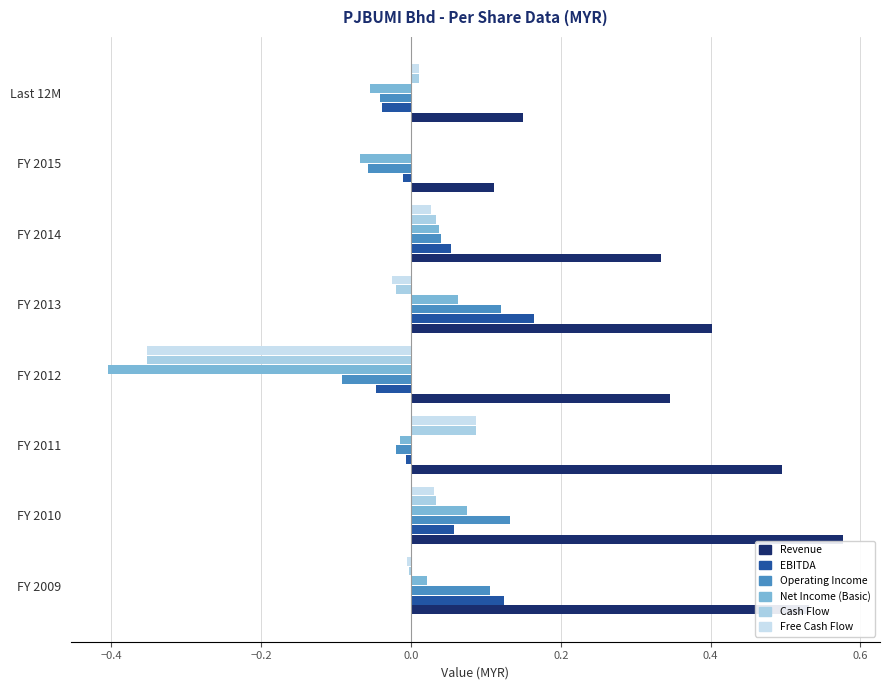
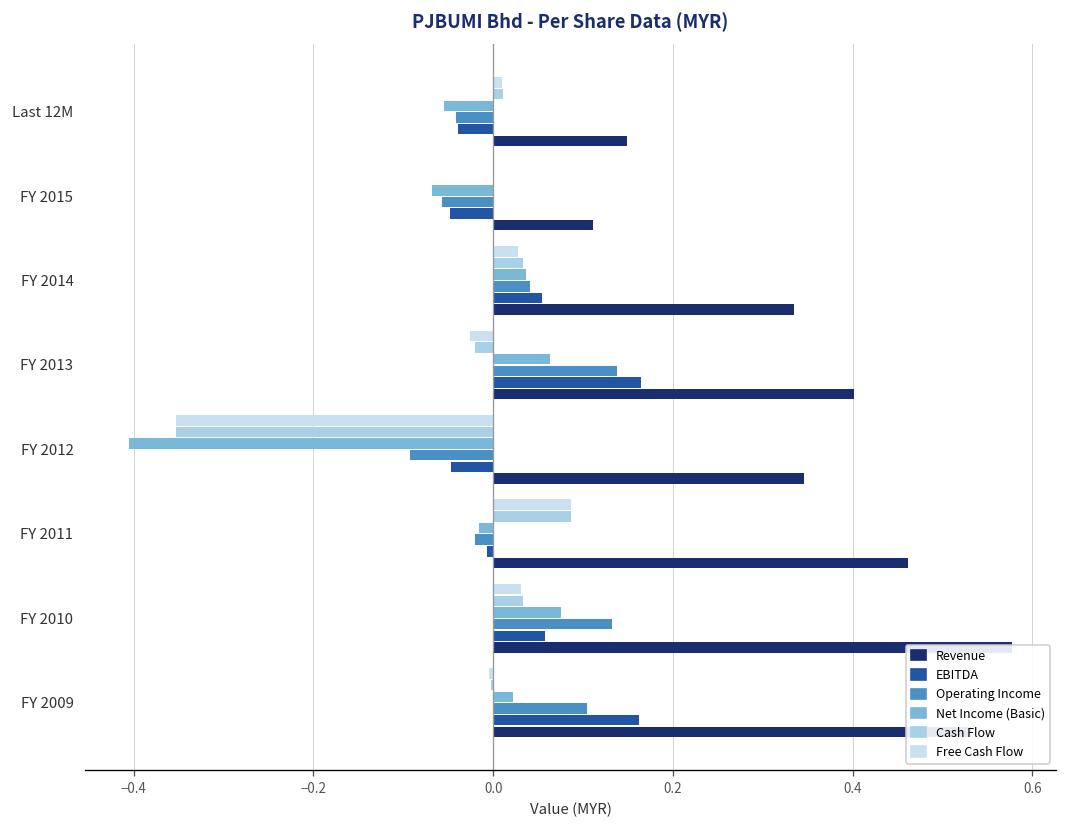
EBITDA, FY 2015: -0.01 -> -0.05
Operating Income, FY 2013: 0.12 -> 0.14
Revenue, FY 2011: 0.50 -> 0.46
EBITDA, FY 2009: 0.12 -> 0.16
